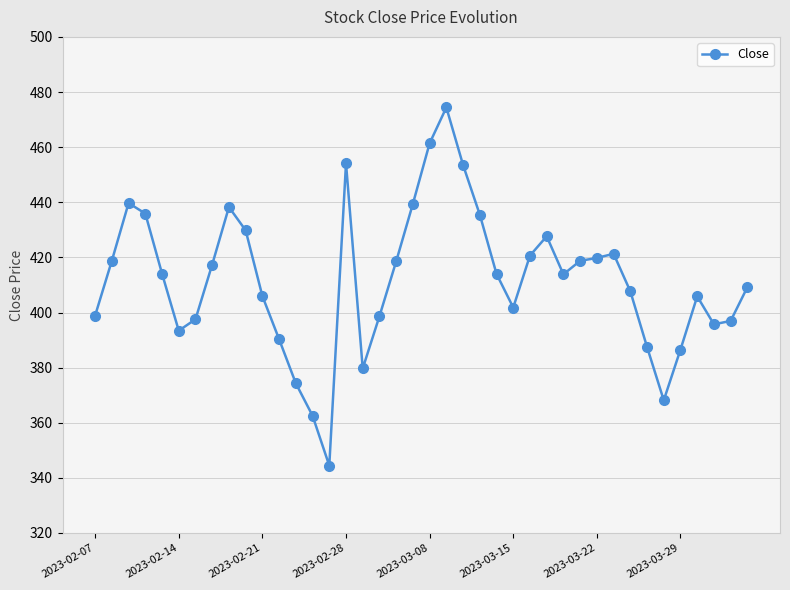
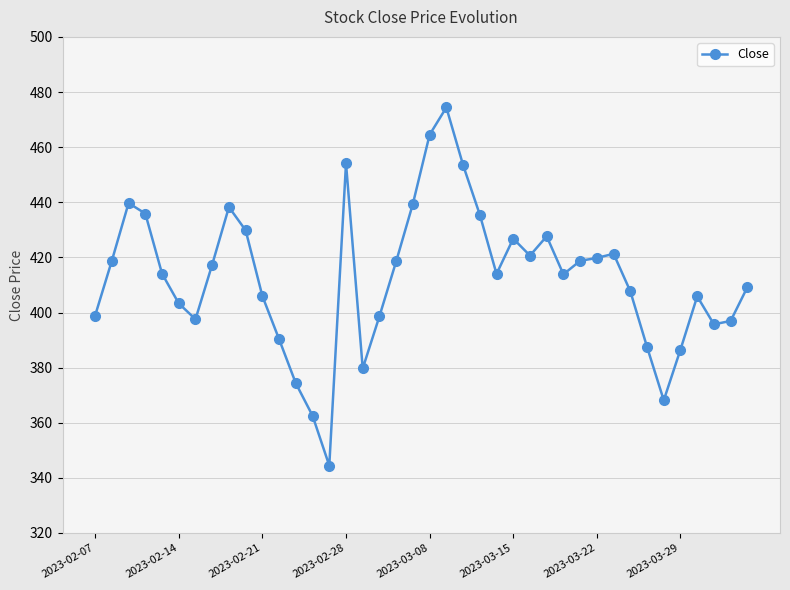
2023-02-14: 393 -> 403
2023-03-08: 461 -> 465
2023-03-15: 402 -> 427
